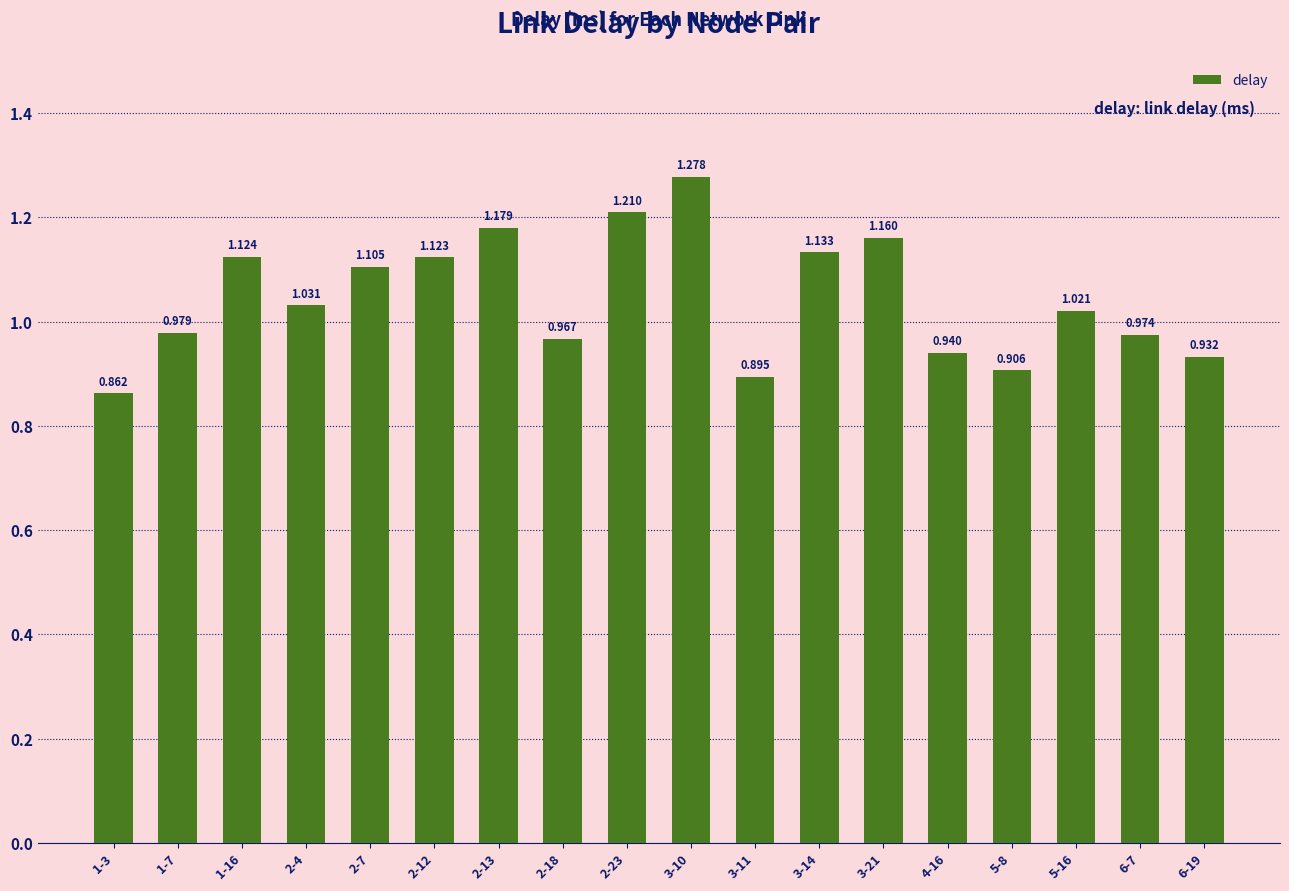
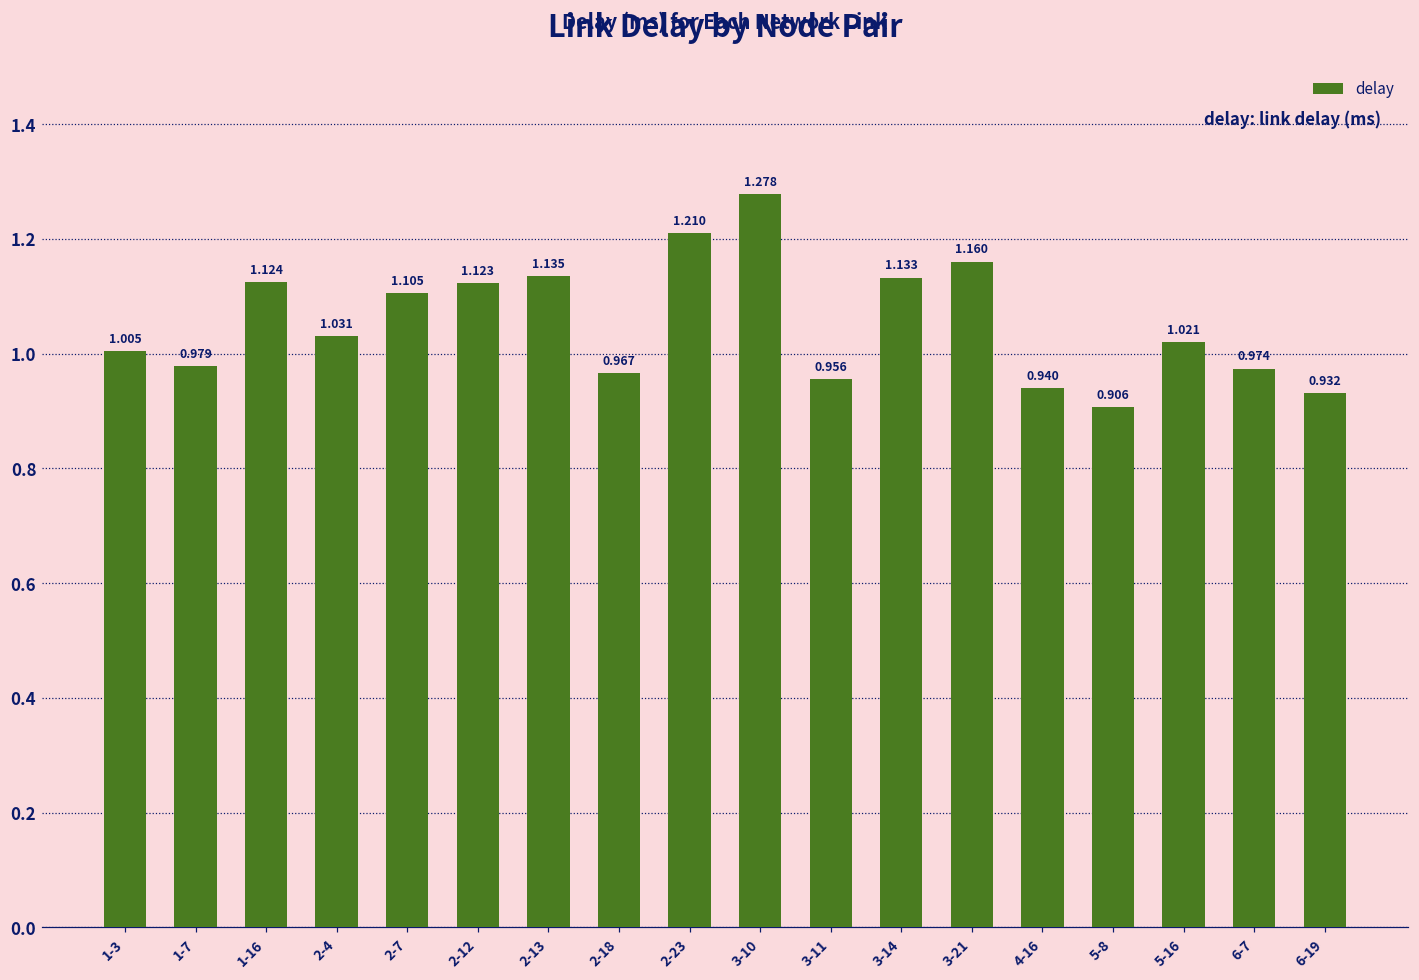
1-3: 0.862 -> 1.005
2-13: 1.179 -> 1.135
3-11: 0.895 -> 0.956
